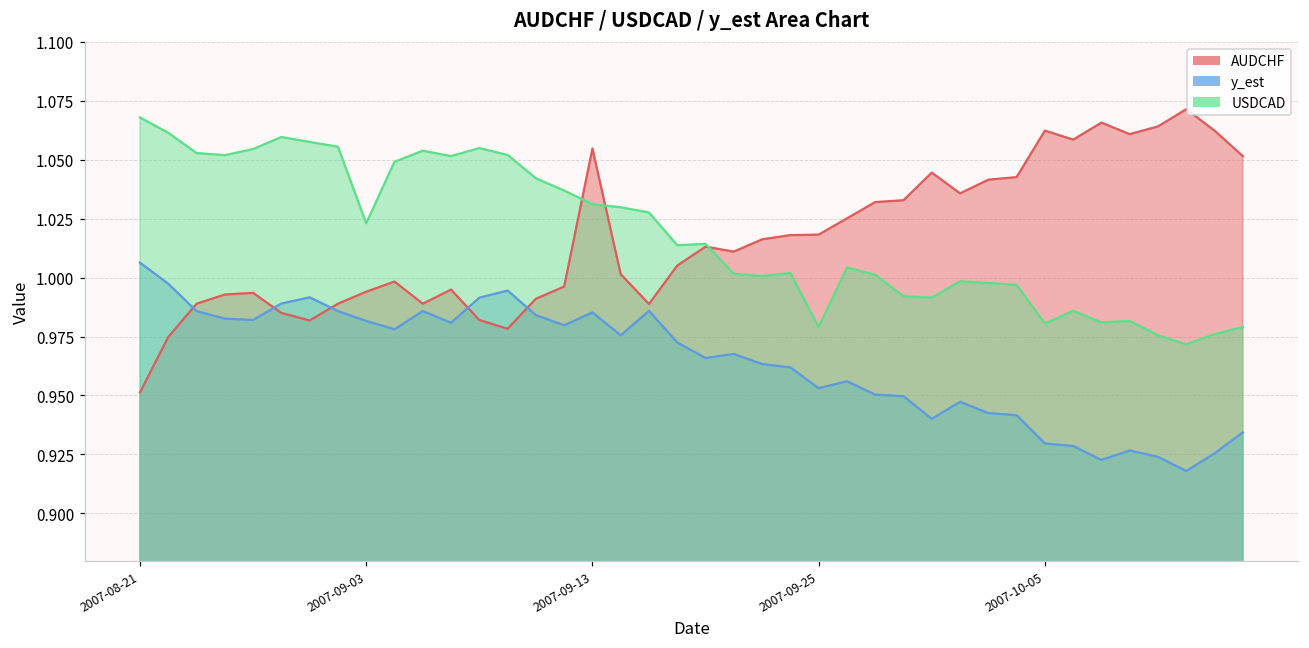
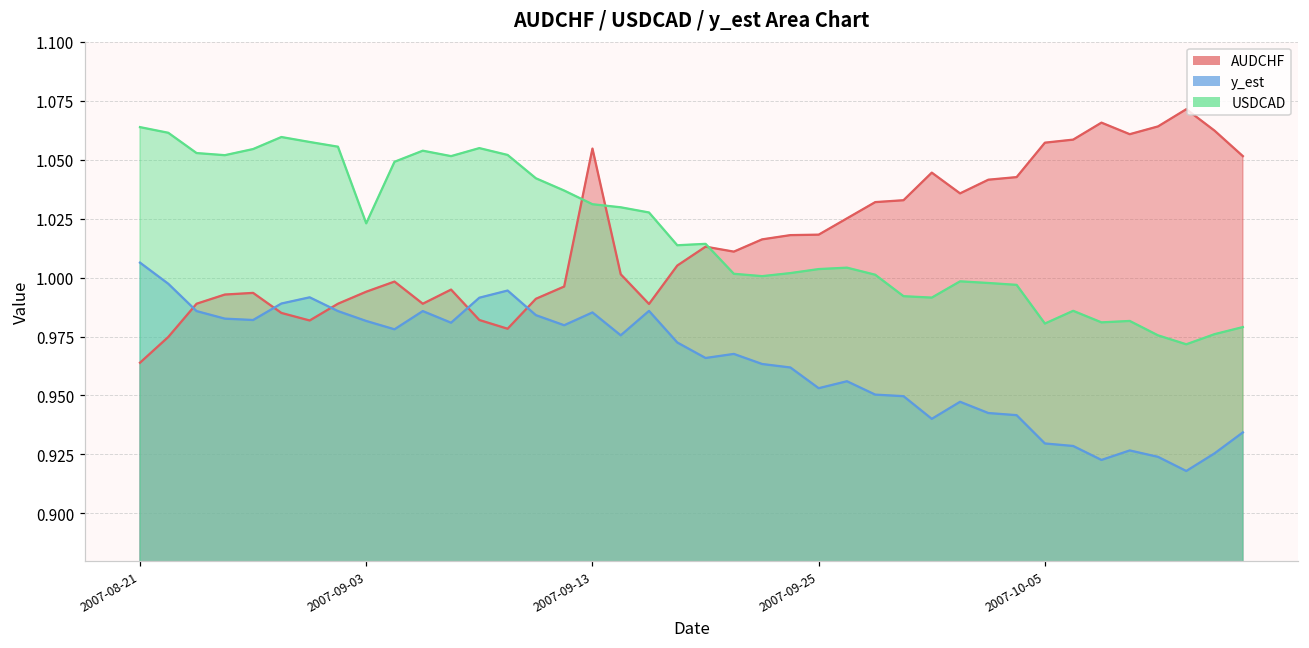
AUDCHF, 2007-08-21: 0.951 -> 0.964
USDCAD, 2007-08-21: 1.068 -> 1.064
USDCAD, 2007-09-25: 0.979 -> 1.004
AUDCHF, 2007-10-05: 1.062 -> 1.057
